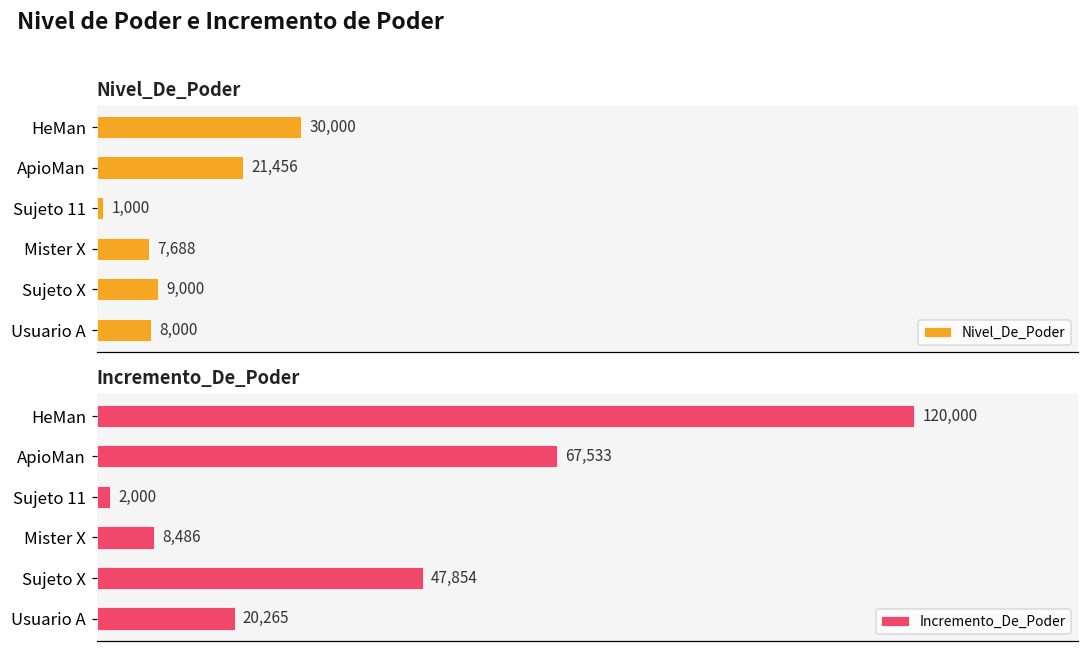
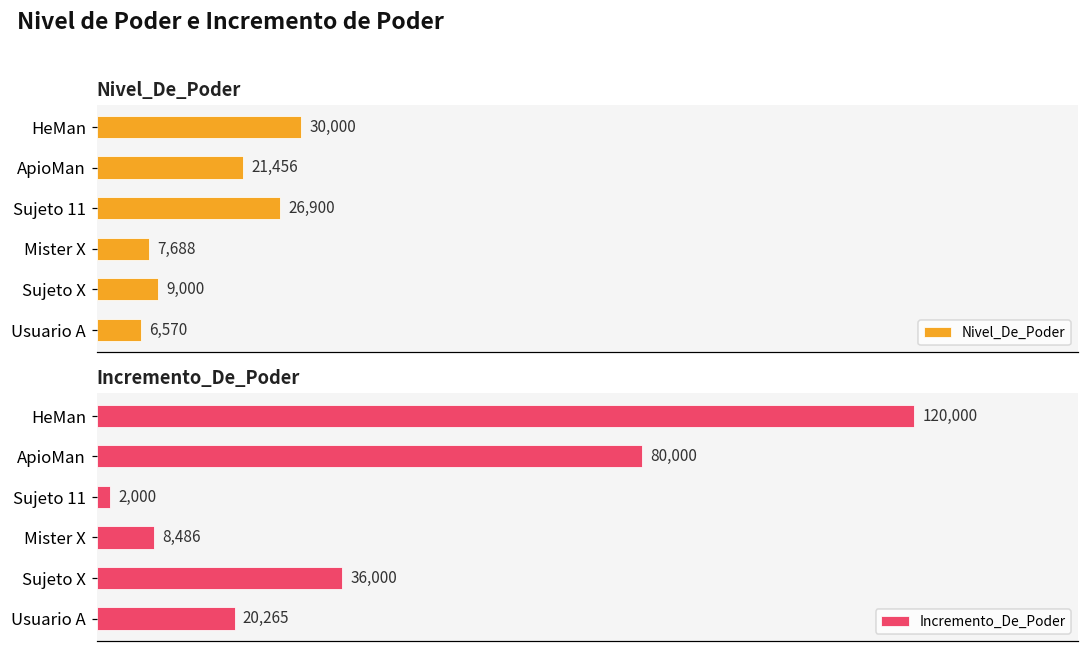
Nivel_De_Poder, Sujeto 11: 1,000 -> 26,900
Nivel_De_Poder, Usuario A: 8,000 -> 6,570
Incremento_De_Poder, ApioMan: 67,533 -> 80,000
Incremento_De_Poder, Sujeto X: 47,854 -> 36,000
